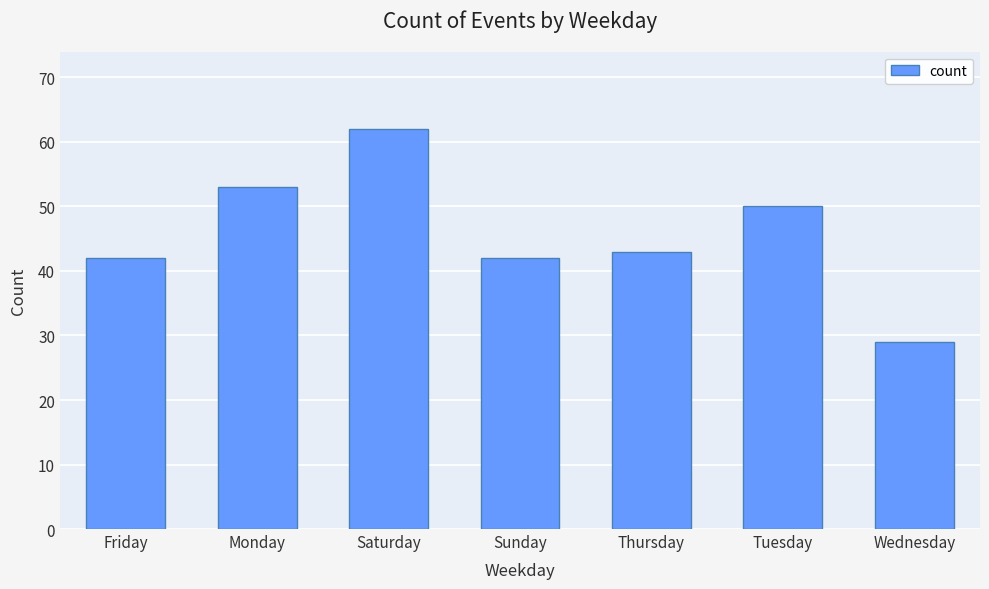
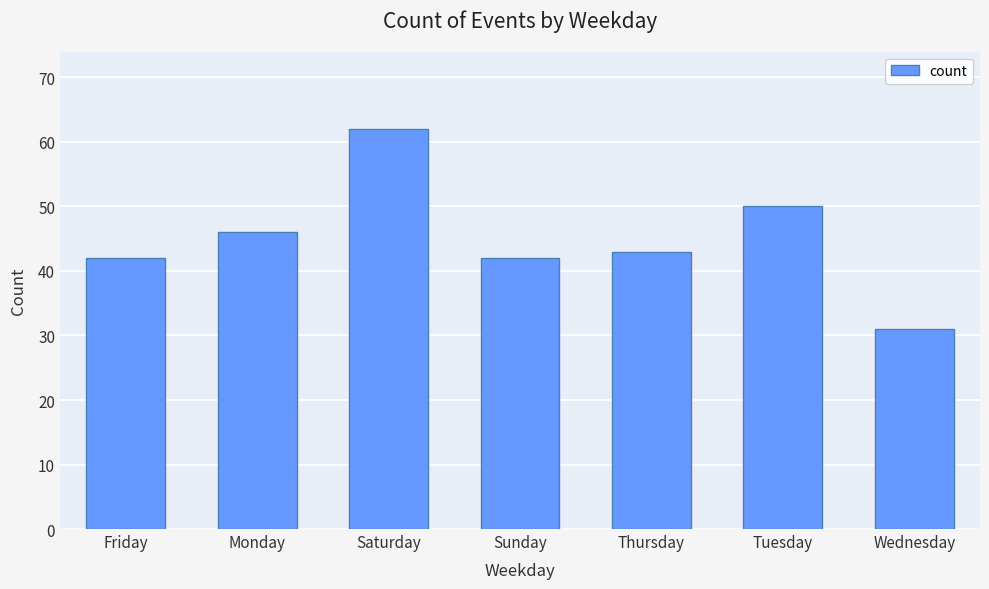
Monday: 53 -> 46
Wednesday: 29 -> 31
